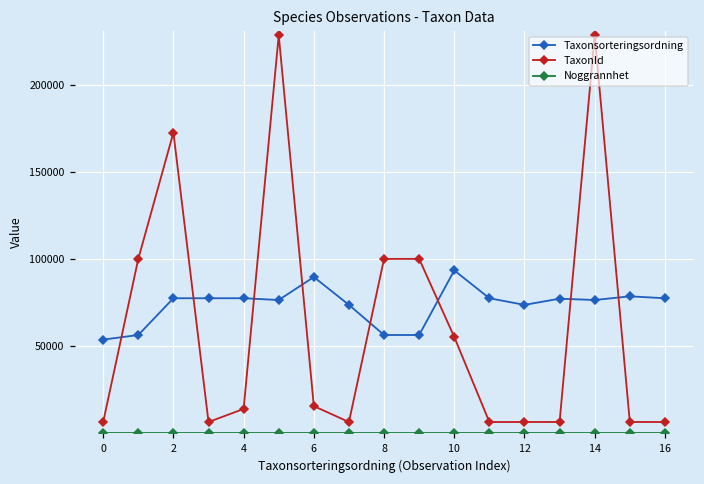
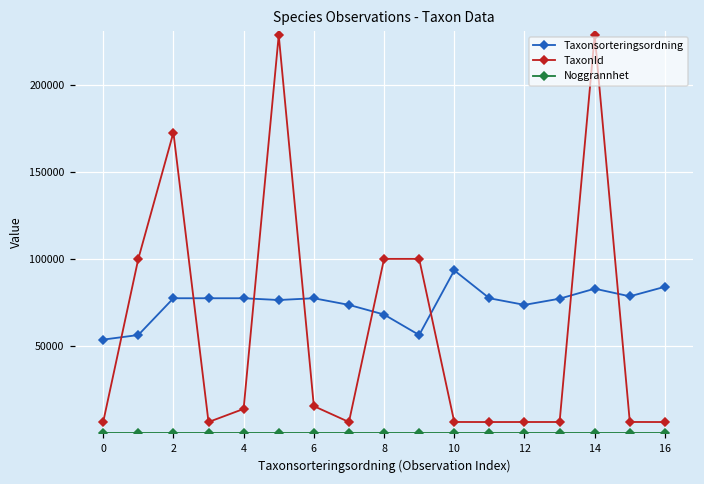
Taxonsorteringsordning, 6: 90000 -> 78000
Taxonsorteringsordning, 8: 56000 -> 68000
TaxonId, 10: 55000 -> 6000
Taxonsorteringsordning, 14: 76000 -> 83000
Taxonsorteringsordning, 16: 78000 -> 84000
